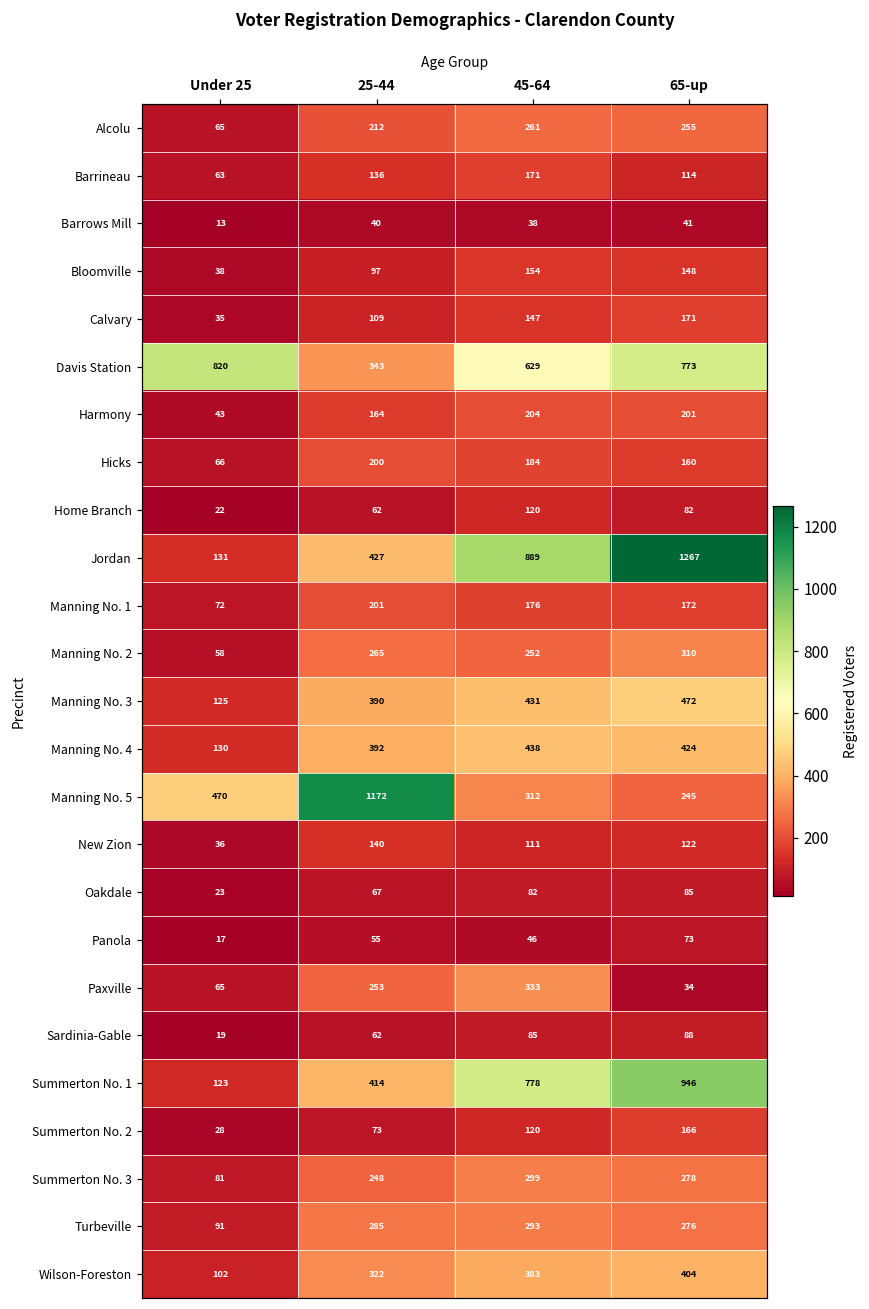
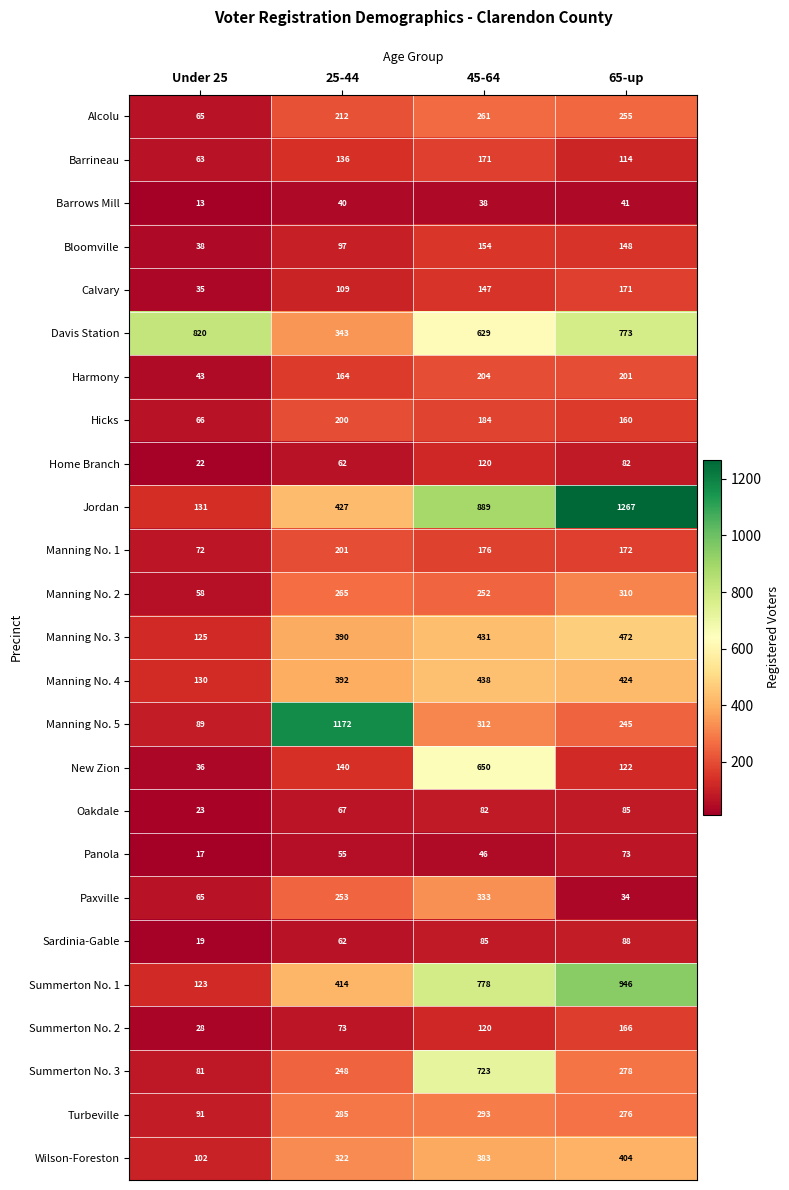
Manning No. 5, Under 25: 470 -> 89
New Zion, 45-64: 111 -> 650
Summerton No. 3, 45-64: 299 -> 723
